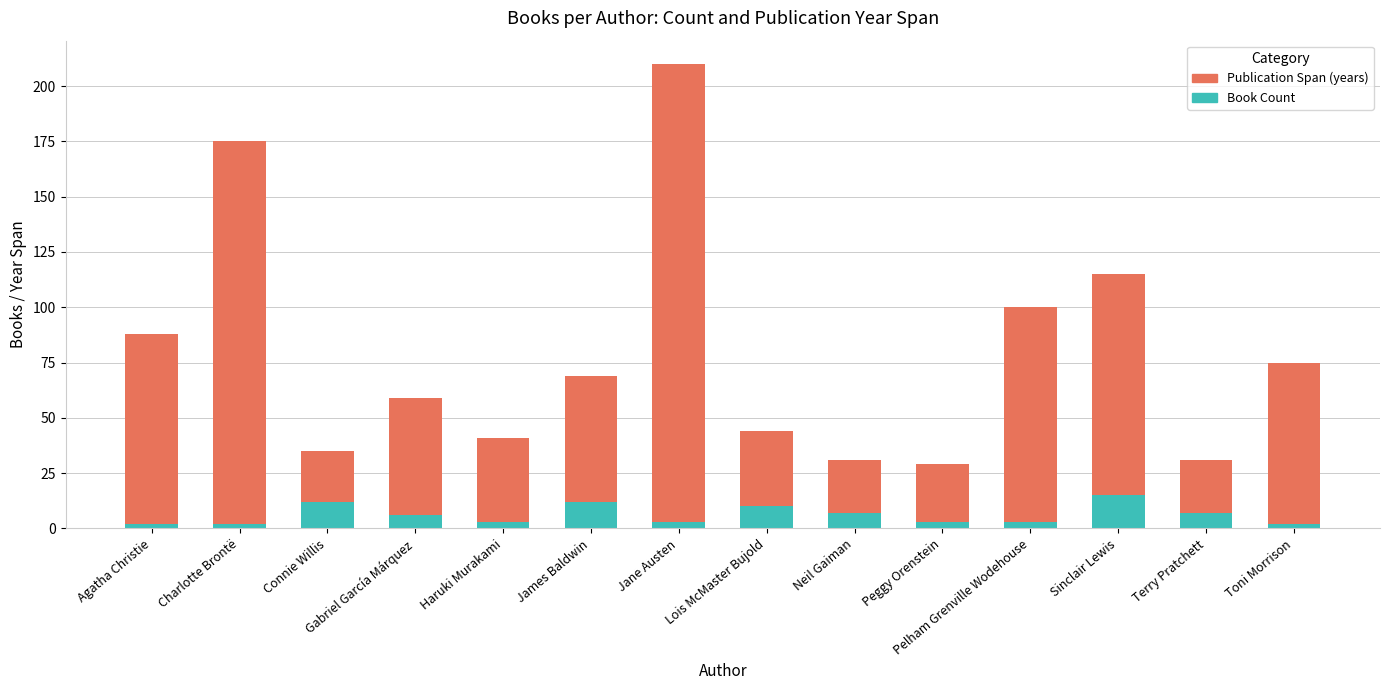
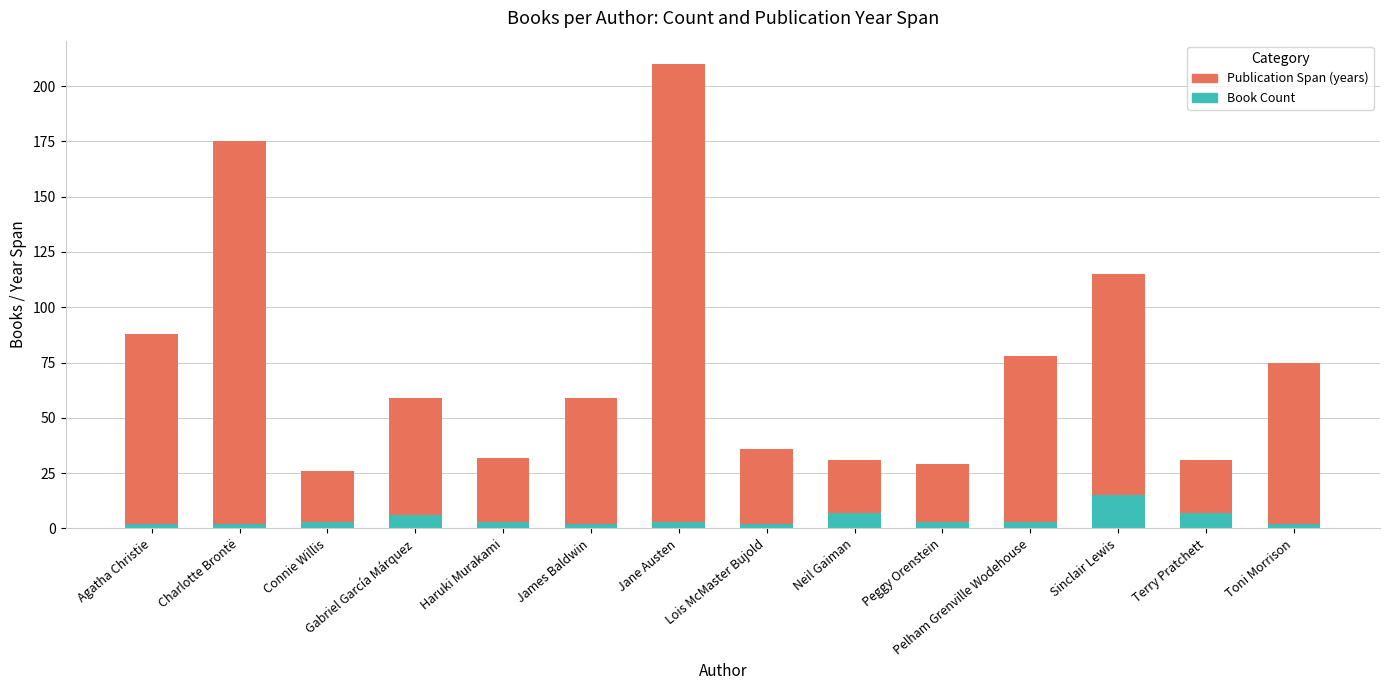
Book Count, Connie Willis: 12 -> 3
Publication Span (years), Haruki Murakami: 38 -> 29
Book Count, James Baldwin: 12 -> 2
Book Count, Lois McMaster Bujold: 10 -> 2
Publication Span (years), Pelham Grenville Wodehouse: 97 -> 75
